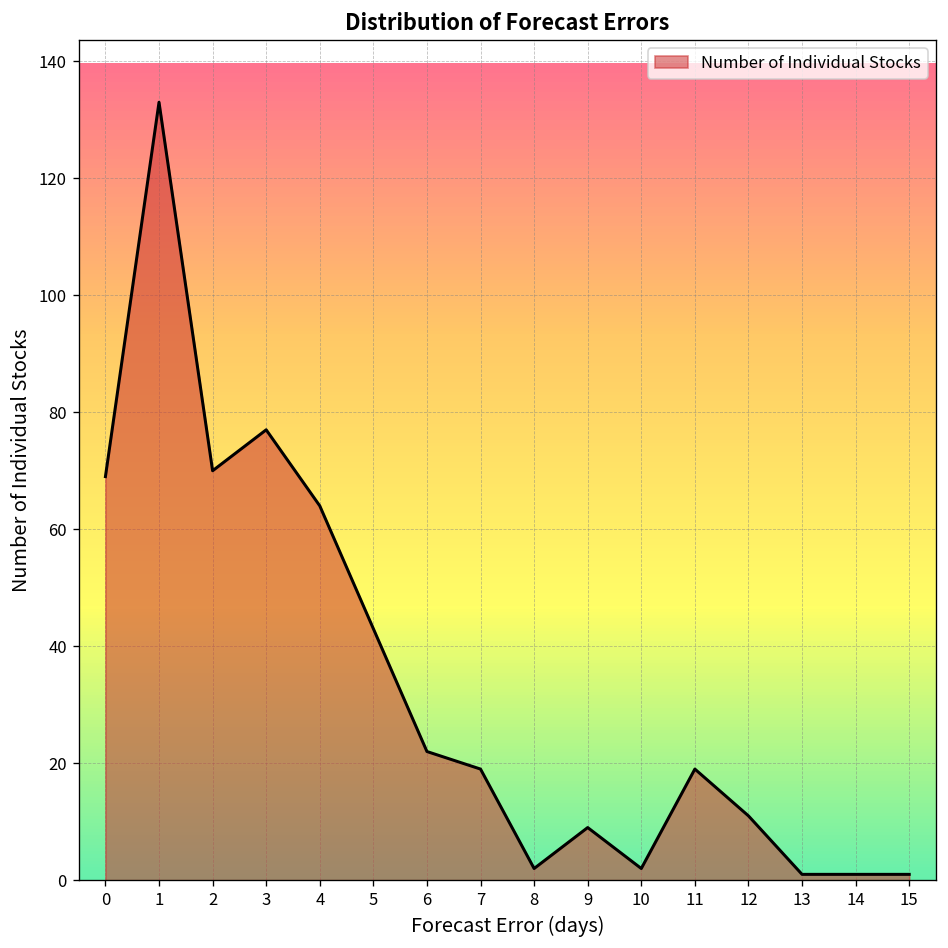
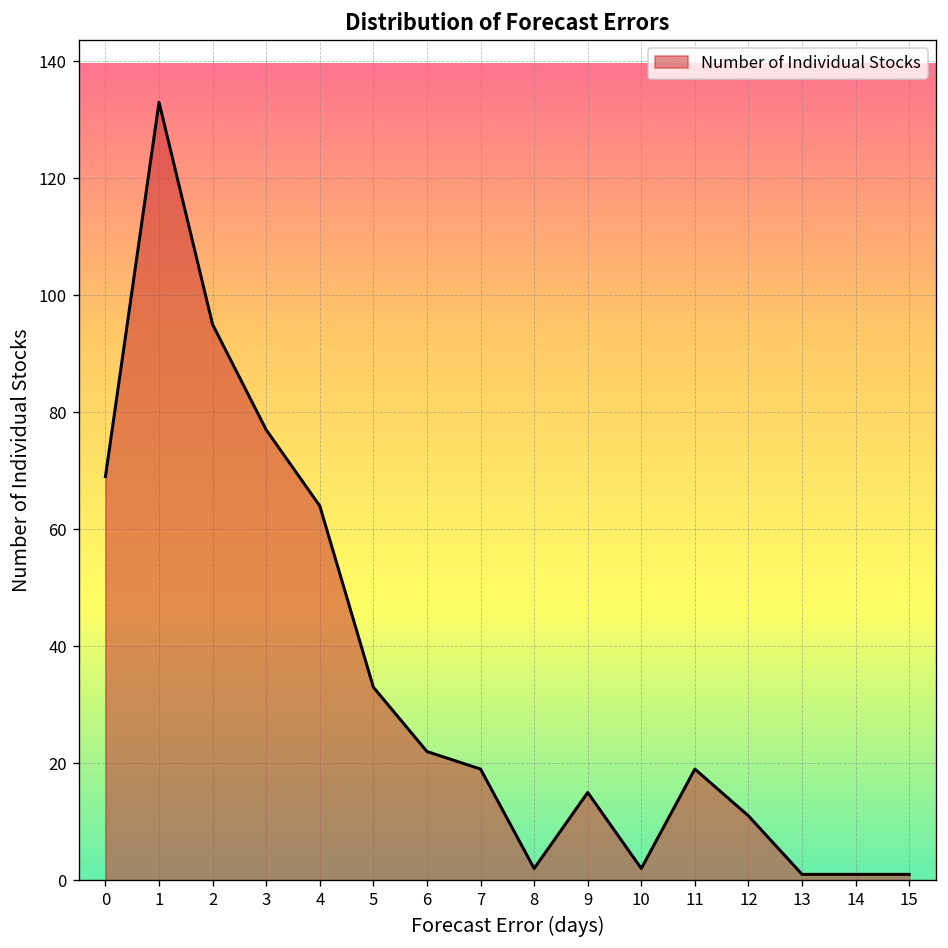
2: 70 -> 95
5: 43 -> 33
9: 9 -> 15
